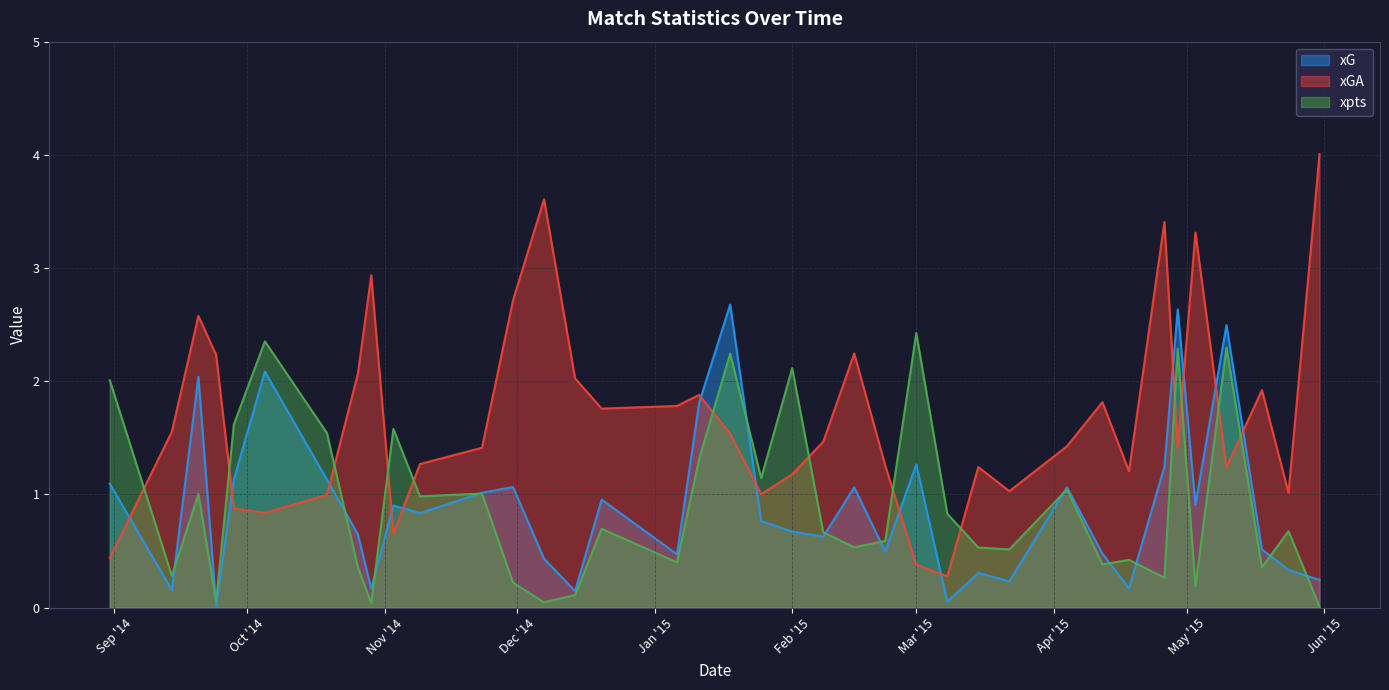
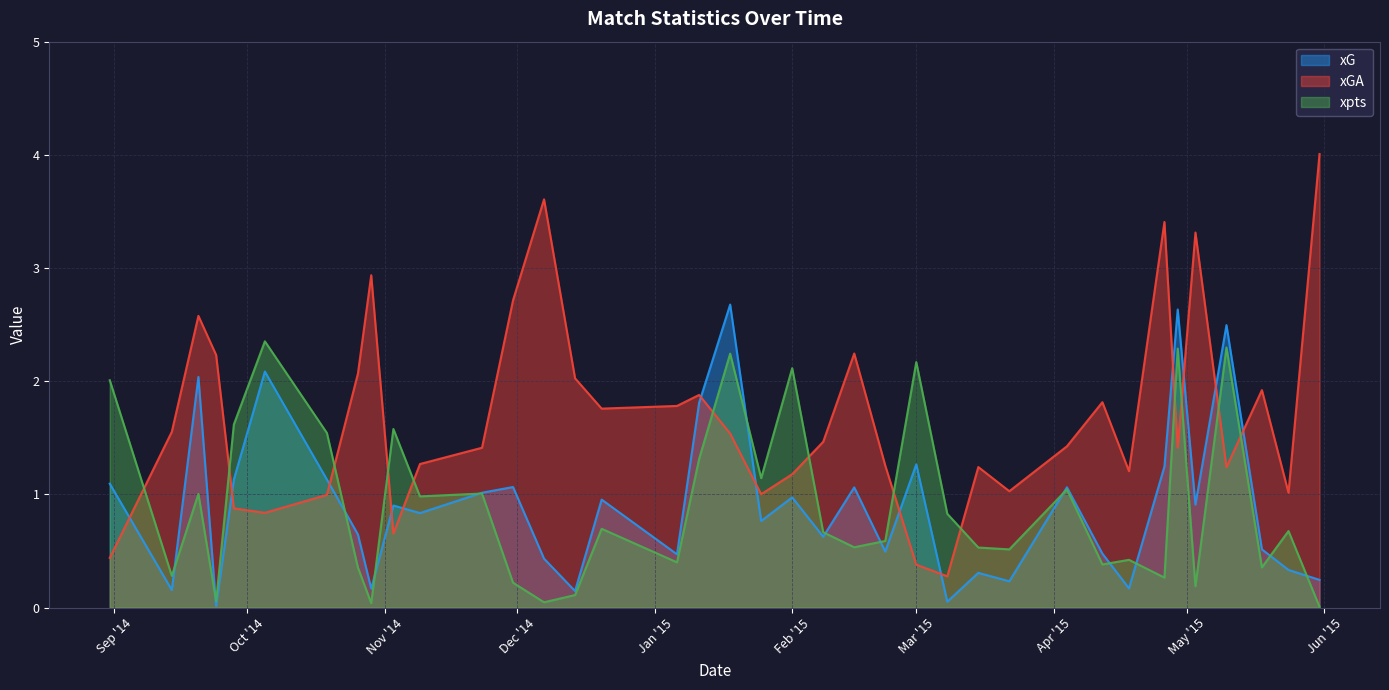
xG, Feb '15: 0.67 -> 0.97
xpts, Mar '15: 2.43 -> 2.17
